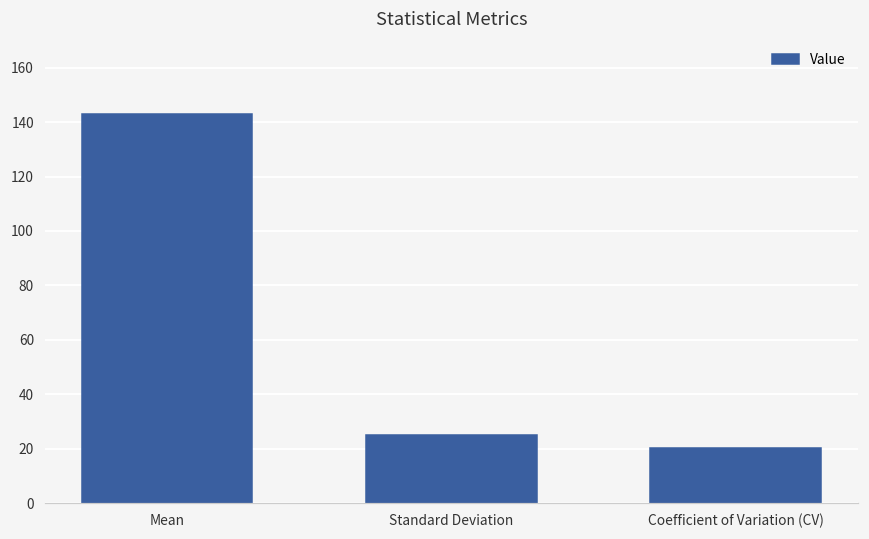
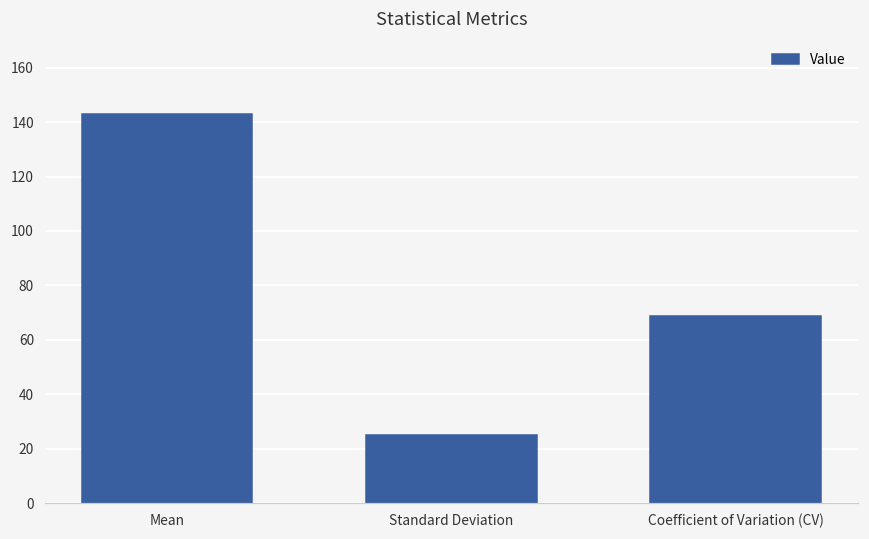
Coefficient of Variation (CV): 20 -> 69
